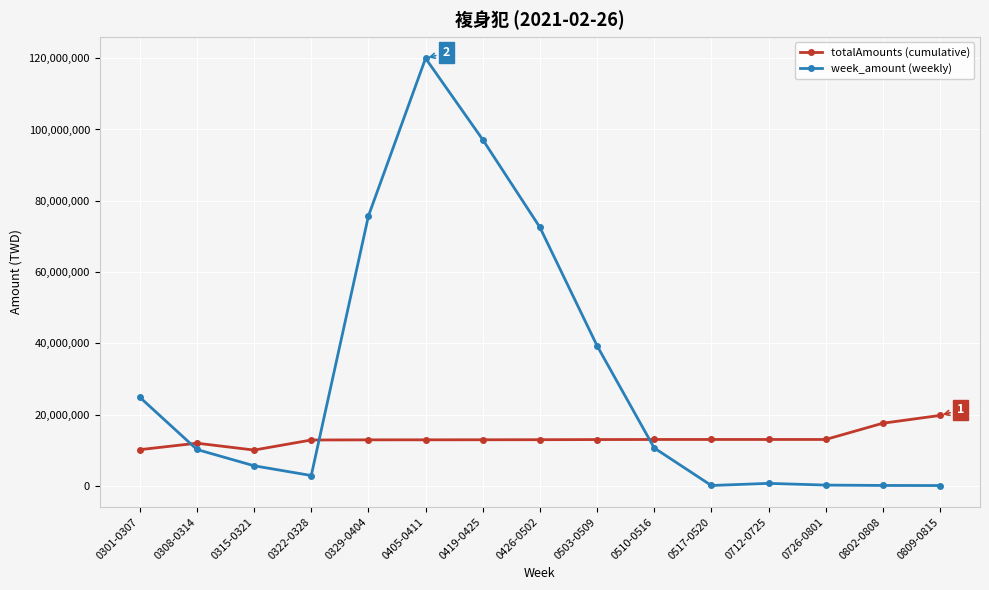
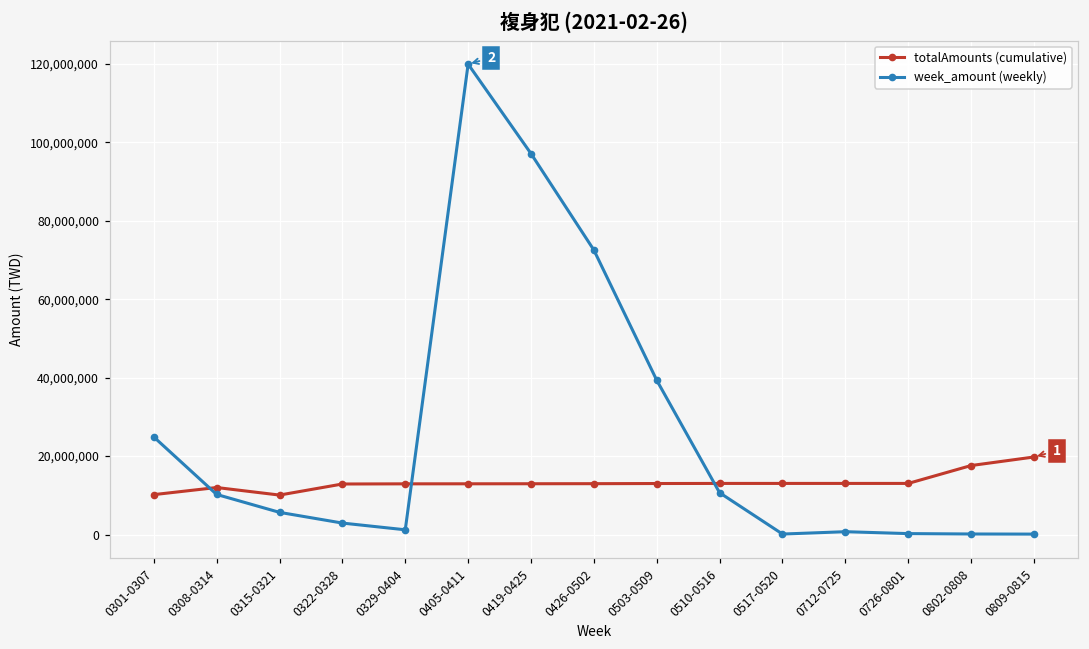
week_amount (weekly), 0329-0404: 76,000,000 -> 1,000,000
